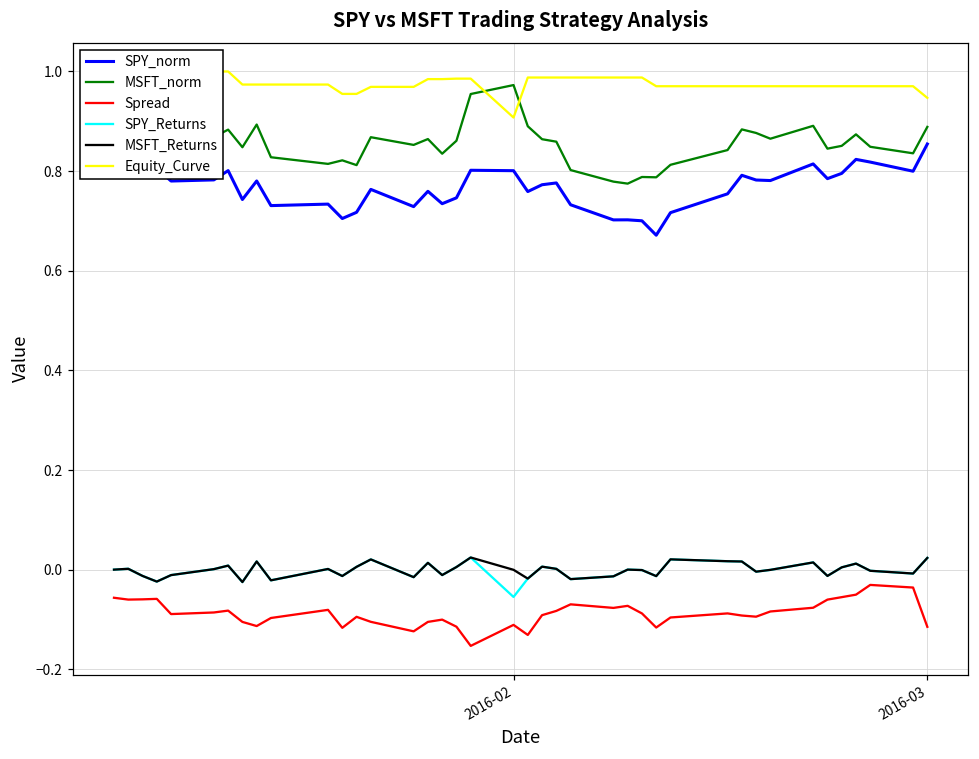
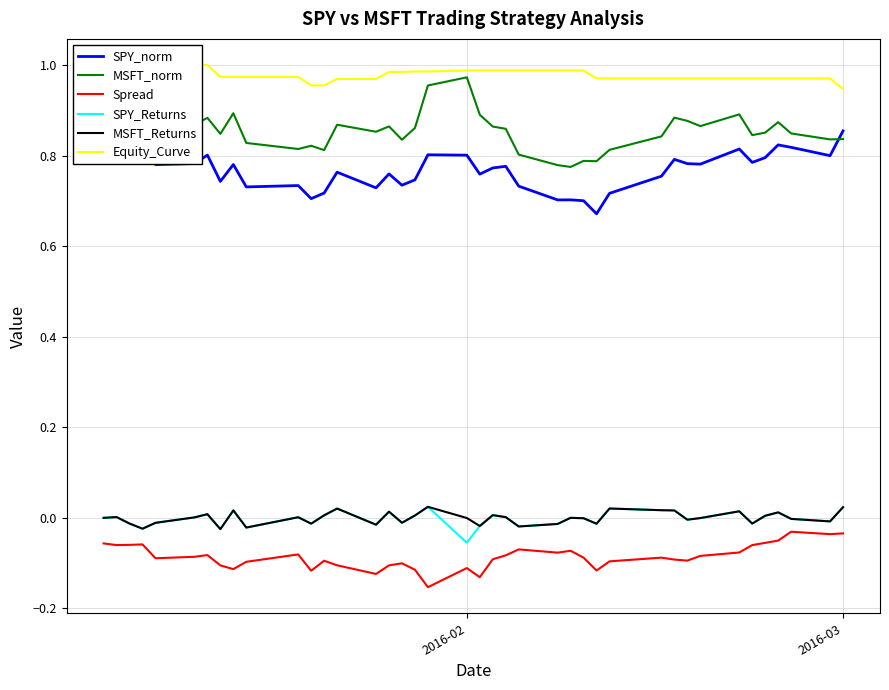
Equity_Curve, 2016-02: 0.91 -> 0.99
MSFT_norm, 2016-03: 0.89 -> 0.84
Spread, 2016-03: -0.11 -> -0.03
